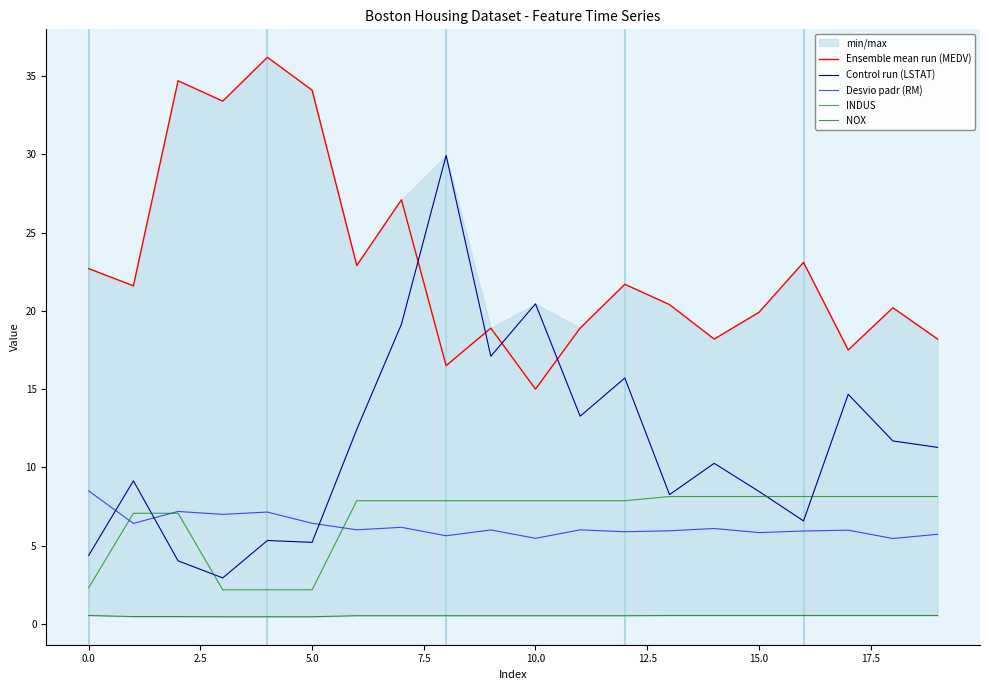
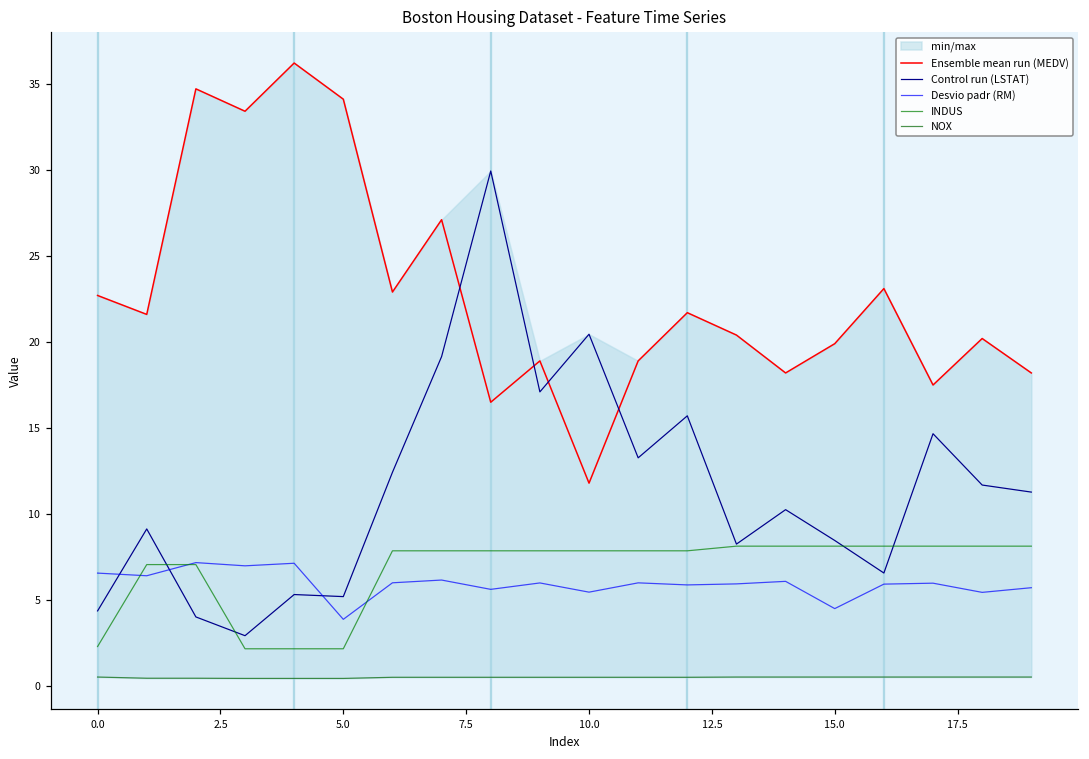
Desvio padr (RM), 0.0: 8.5 -> 6.6
Desvio padr (RM), 5.0: 6.4 -> 3.9
Ensemble mean run (MEDV), 10.0: 15.0 -> 11.8
Desvio padr (RM), 15.0: 5.8 -> 4.5
